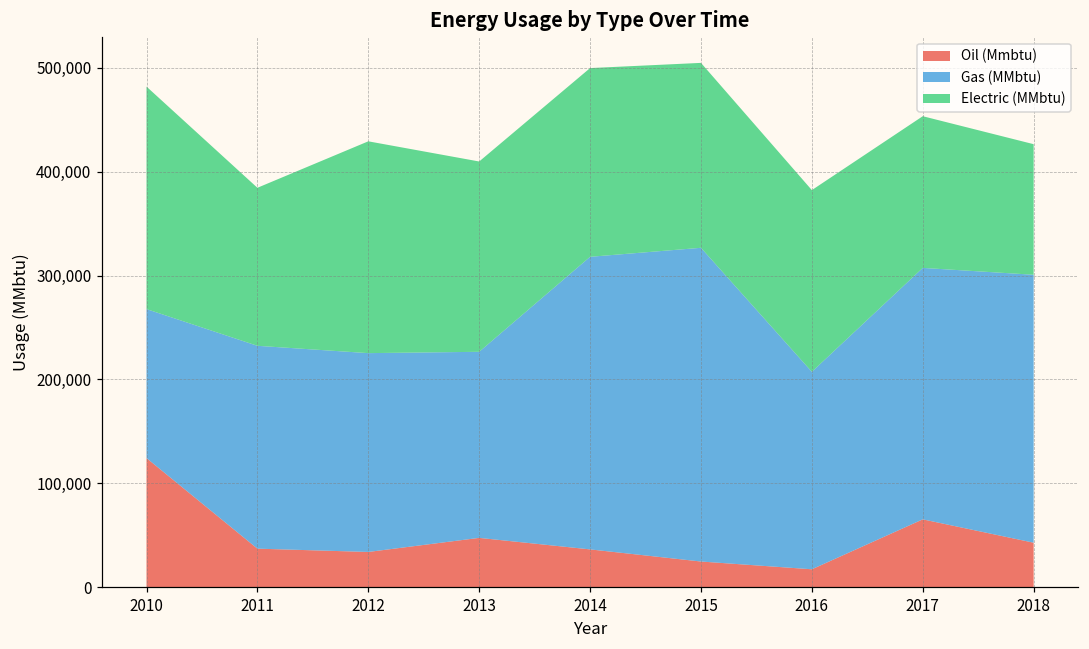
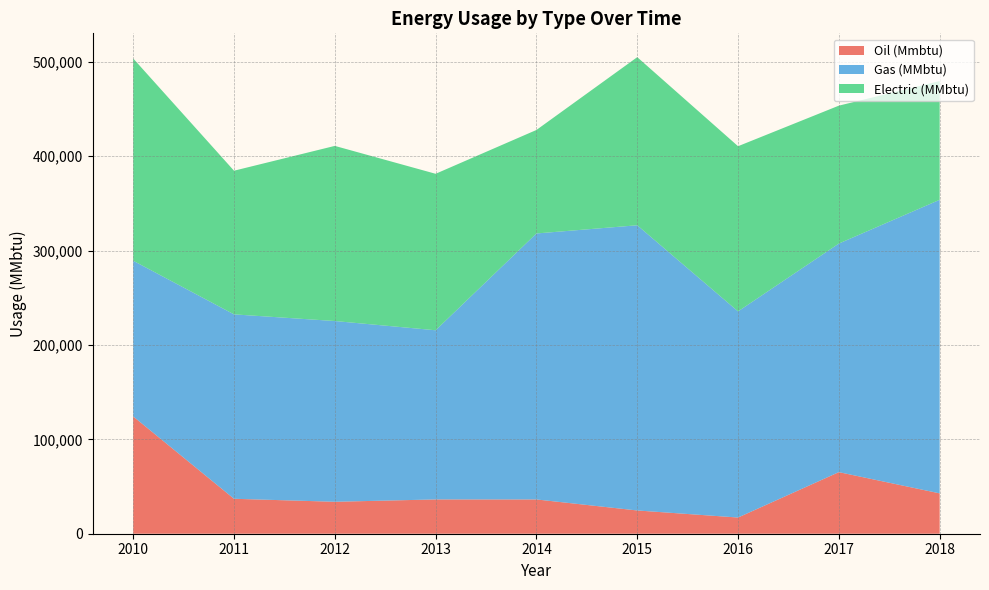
Gas (MMbtu), 2010: 140,000 -> 160,000
Electric (MMbtu), 2012: 200,000 -> 190,000
Oil (Mmbtu), 2013: 50,000 -> 40,000
Electric (MMbtu), 2013: 180,000 -> 170,000
Electric (MMbtu), 2014: 180,000 -> 110,000
Gas (MMbtu), 2016: 190,000 -> 220,000
Gas (MMbtu), 2018: 260,000 -> 310,000
